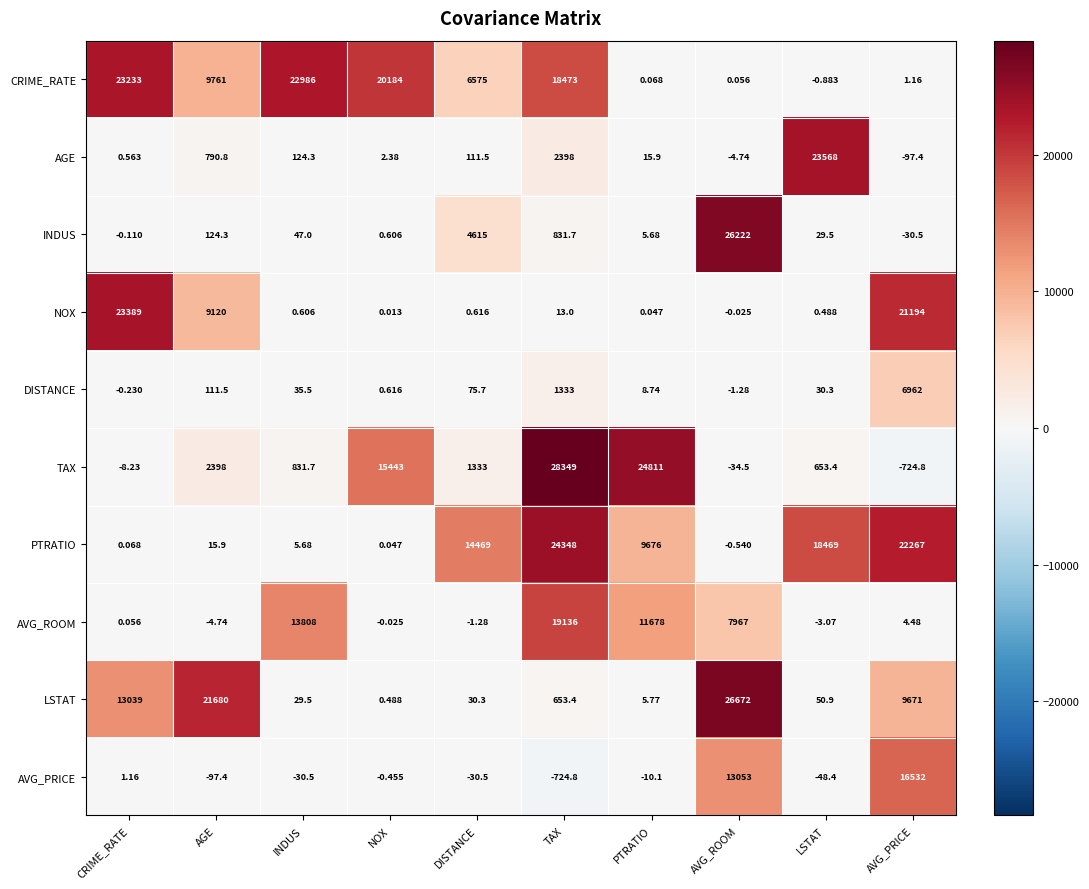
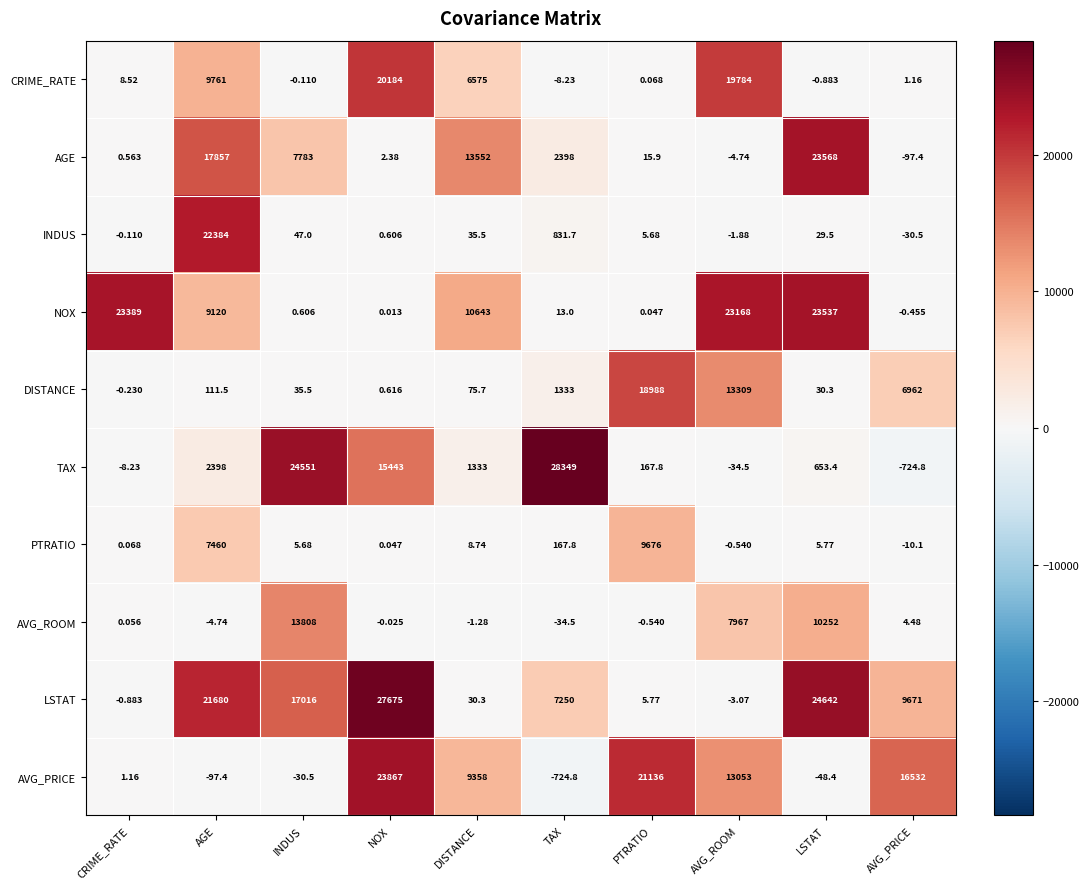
CRIME_RATE, CRIME_RATE: 23233 -> 8.52
CRIME_RATE, INDUS: 22986 -> -0.110
CRIME_RATE, TAX: 18473 -> -8.23
CRIME_RATE, AVG_ROOM: 0.056 -> 19784
AGE, AGE: 790.8 -> 17857
AGE, INDUS: 124.3 -> 7783
AGE, DISTANCE: 111.5 -> 13552
INDUS, AGE: 124.3 -> 22384
INDUS, DISTANCE: 4615 -> 35.5
INDUS, AVG_ROOM: 26222 -> -1.88
NOX, DISTANCE: 0.616 -> 10643
NOX, AVG_ROOM: -0.025 -> 23168
NOX, LSTAT: 0.488 -> 23537
NOX, AVG_PRICE: 21194 -> -0.455
DISTANCE, PTRATIO: 8.74 -> 18988
DISTANCE, AVG_ROOM: -1.28 -> 13309
TAX, INDUS: 831.7 -> 24551
TAX, PTRATIO: 24811 -> 167.8
PTRATIO, AGE: 15.9 -> 7460
PTRATIO, DISTANCE: 14469 -> 8.74
PTRATIO, TAX: 24348 -> 167.8
PTRATIO, LSTAT: 18469 -> 5.77
PTRATIO, AVG_PRICE: 22267 -> -10.1
AVG_ROOM, TAX: 19136 -> -34.5
AVG_ROOM, PTRATIO: 11678 -> -0.540
AVG_ROOM, LSTAT: -3.07 -> 10252
LSTAT, CRIME_RATE: 13039 -> -0.883
LSTAT, INDUS: 29.5 -> 17016
LSTAT, NOX: 0.488 -> 27675
LSTAT, TAX: 653.4 -> 7250
LSTAT, AVG_ROOM: 26672 -> -3.07
LSTAT, LSTAT: 50.9 -> 24642
AVG_PRICE, NOX: -0.455 -> 23867
AVG_PRICE, DISTANCE: -30.5 -> 9358
AVG_PRICE, PTRATIO: -10.1 -> 21136
